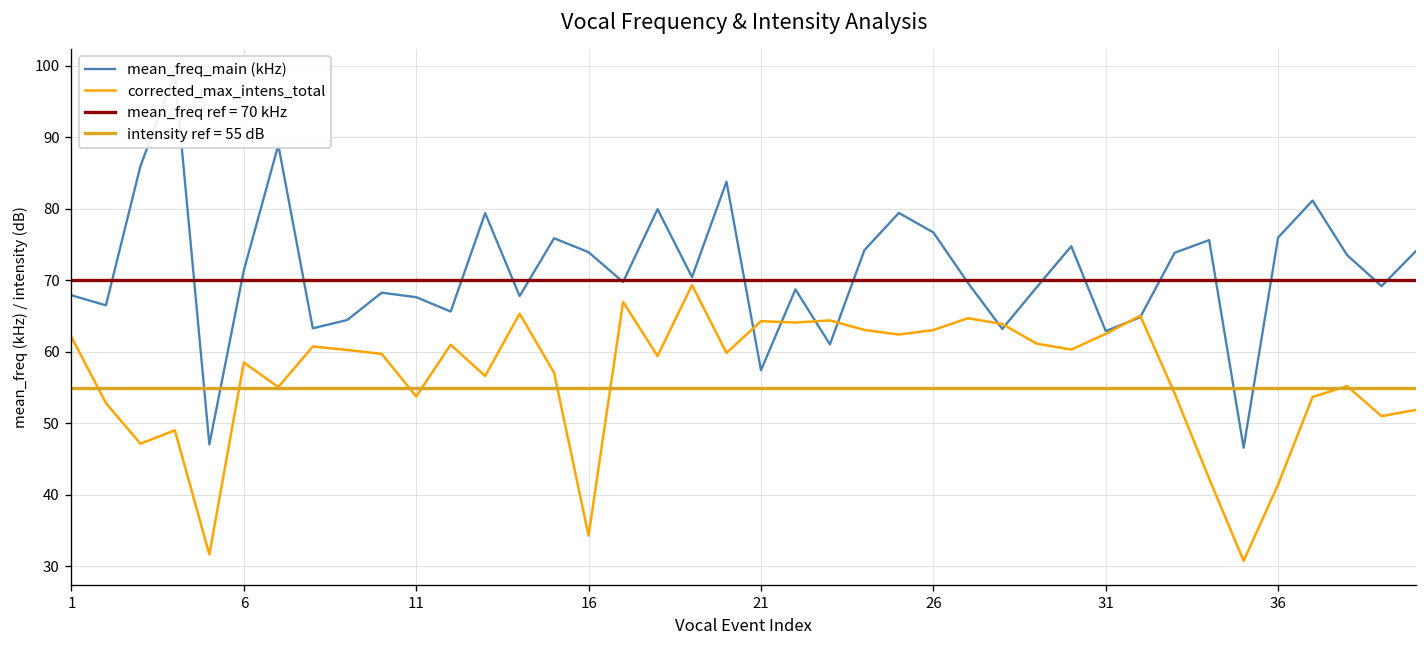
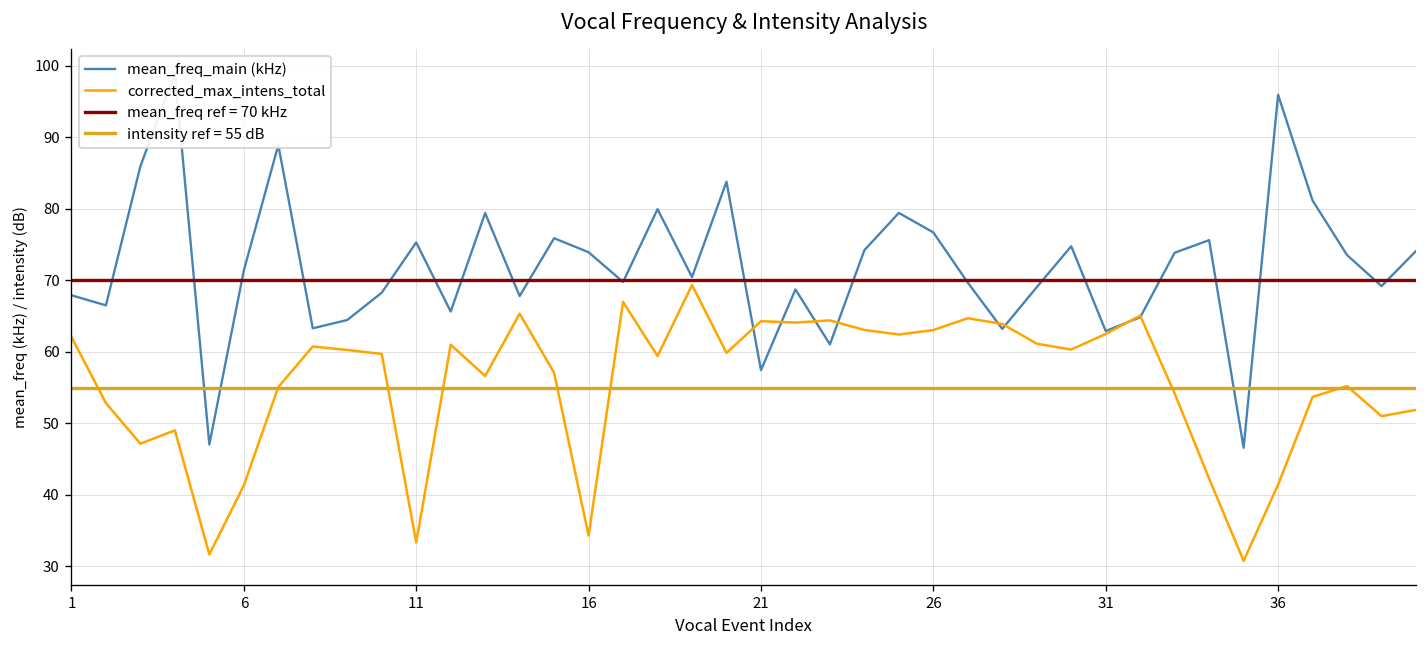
corrected_max_intens_total, 6: 59 -> 41
mean_freq_main (kHz), 11: 68 -> 75
corrected_max_intens_total, 11: 54 -> 33
mean_freq_main (kHz), 36: 76 -> 96
